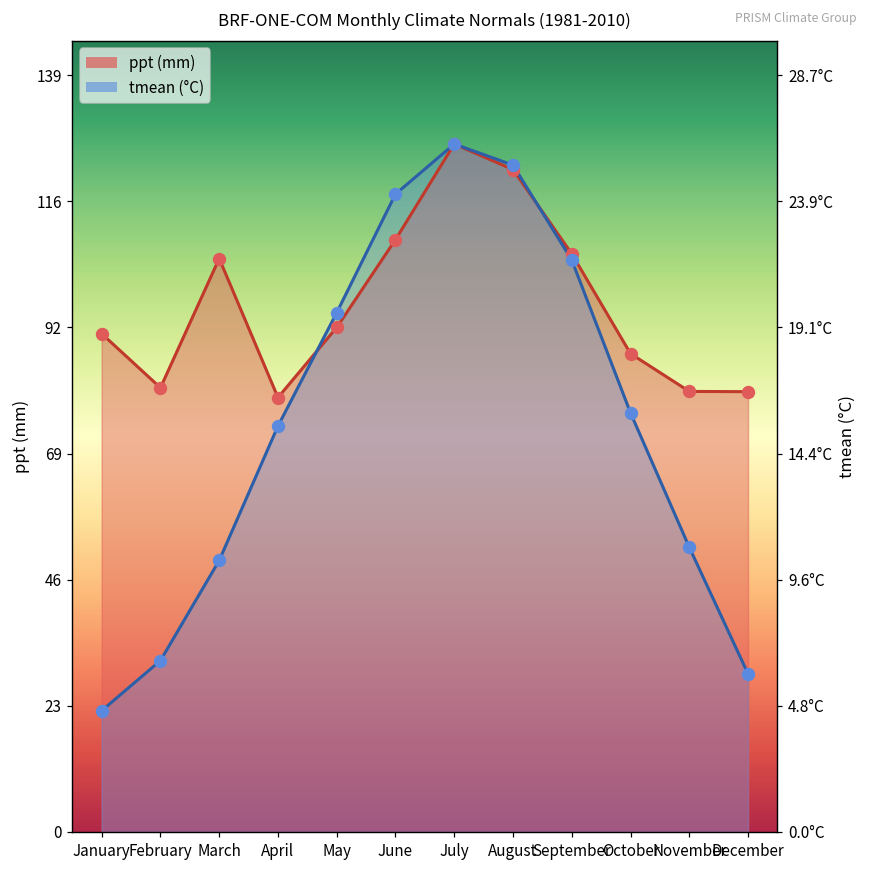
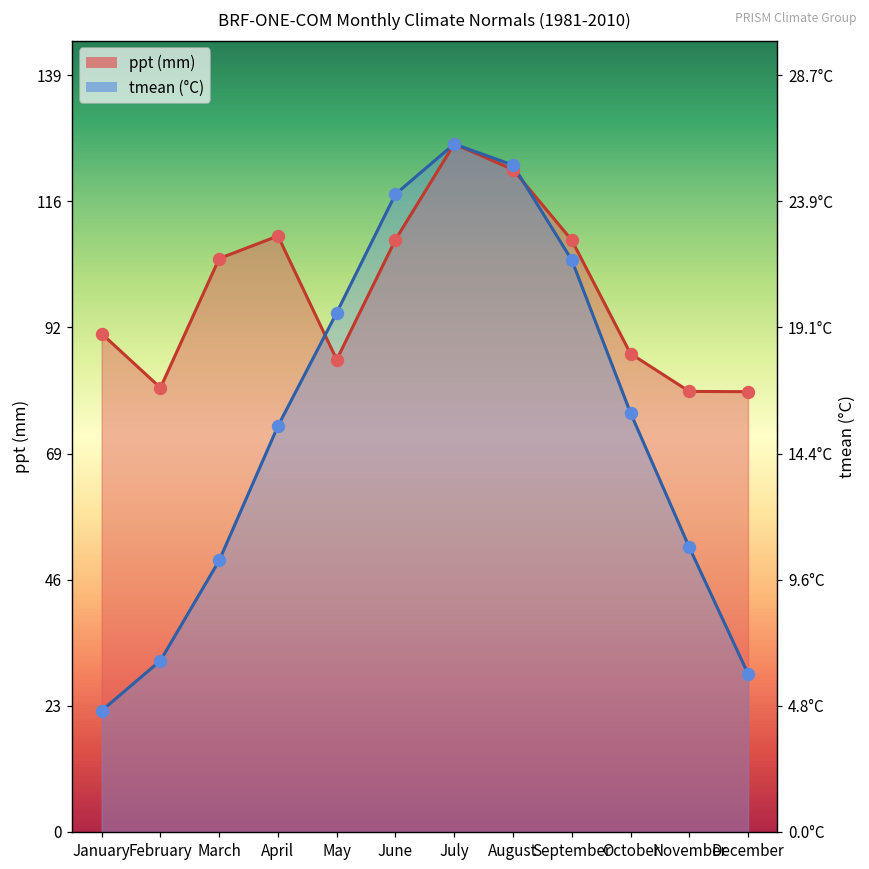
ppt (mm), April: 80 -> 109
ppt (mm), May: 92 -> 87
ppt (mm), September: 106 -> 108
